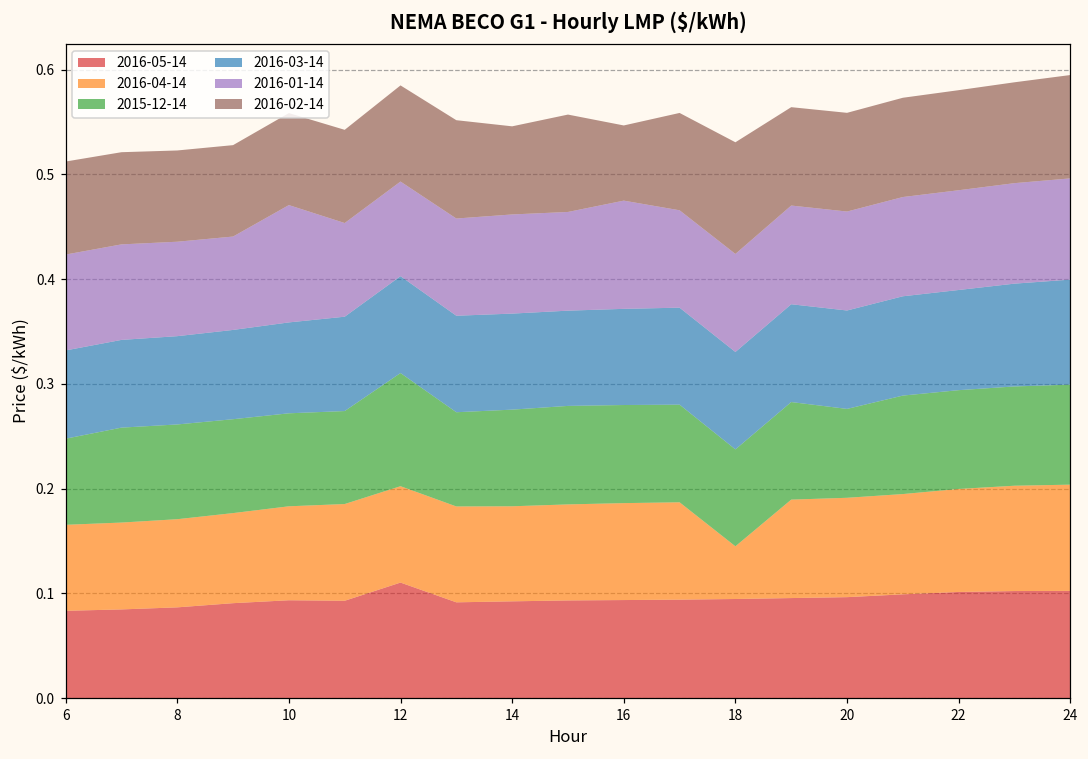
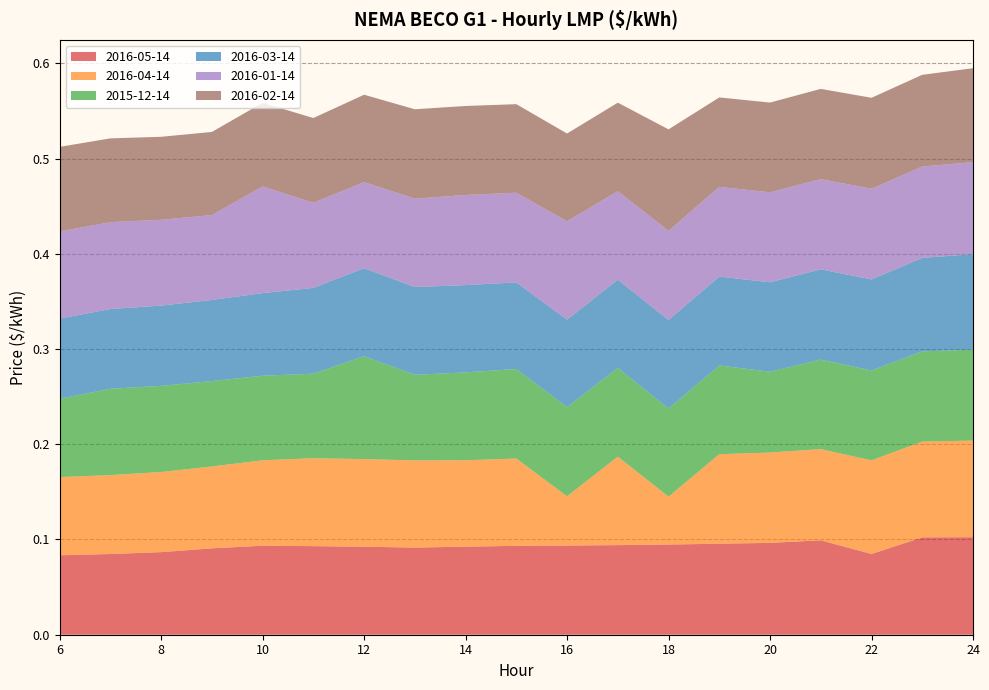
2016-05-14, 12: 0.11 -> 0.09
2016-02-14, 14: 0.08 -> 0.09
2016-04-14, 16: 0.09 -> 0.05
2016-02-14, 16: 0.07 -> 0.09
2016-05-14, 22: 0.10 -> 0.08
